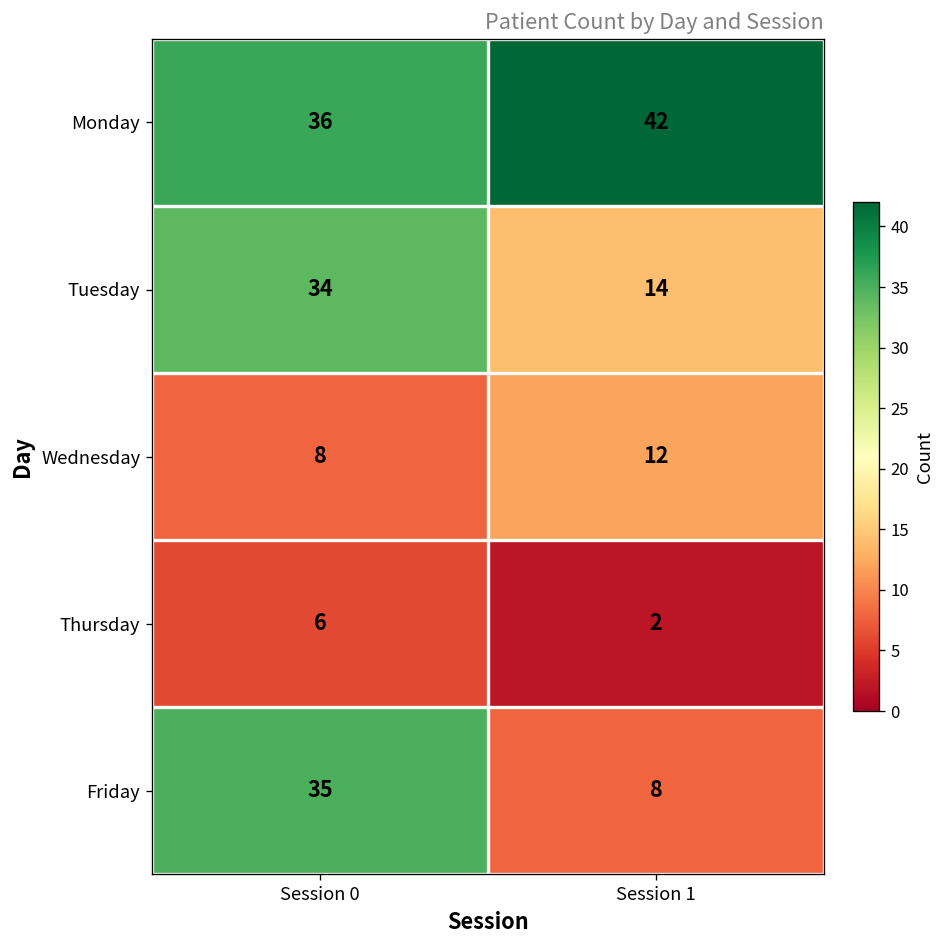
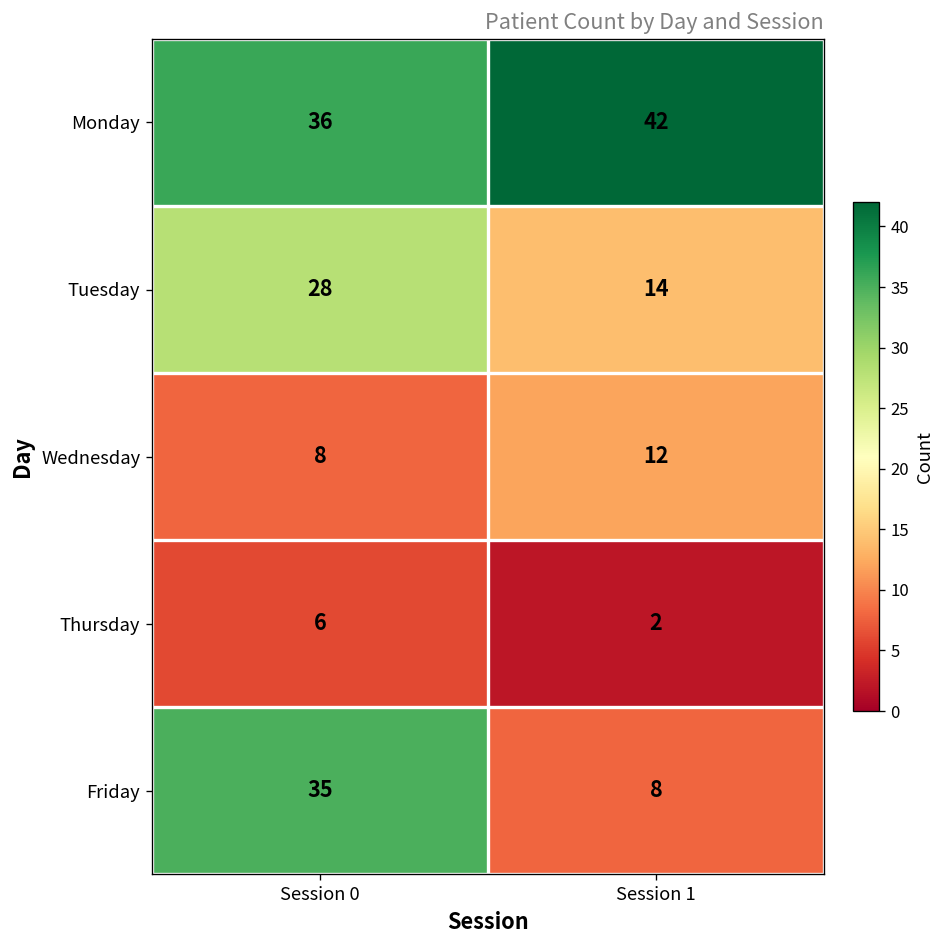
Tuesday, Session 0: 34 -> 28
